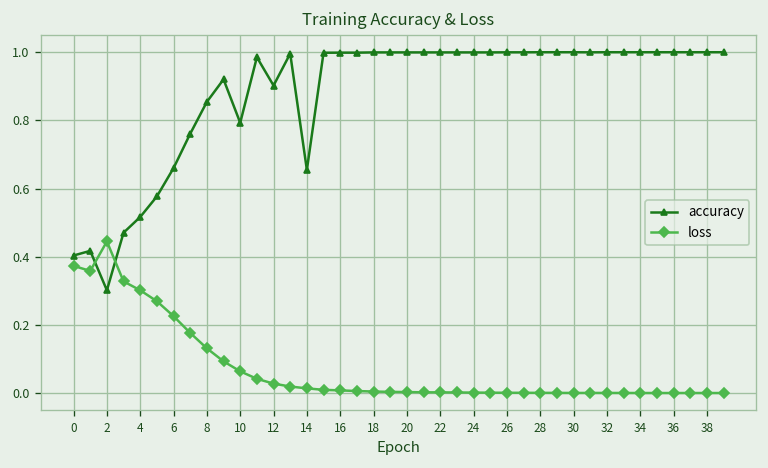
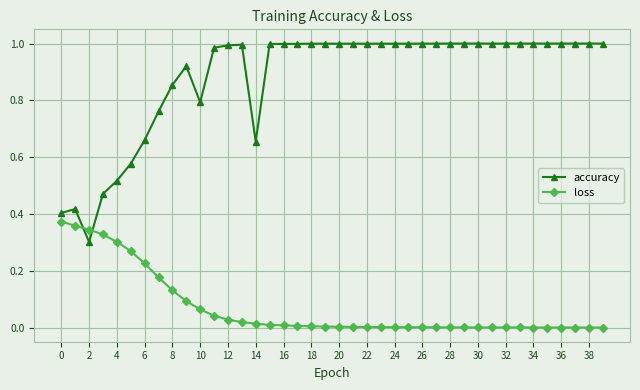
loss, 2: 0.44 -> 0.34
accuracy, 12: 0.90 -> 0.99
